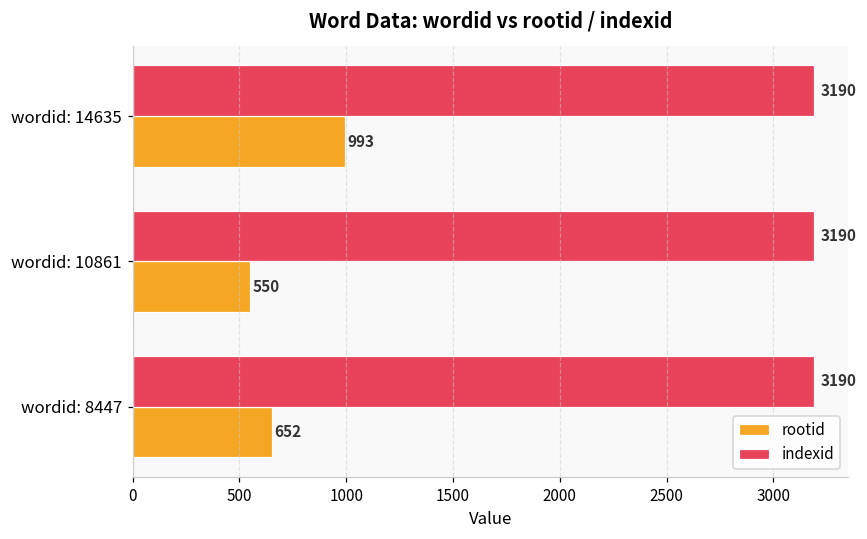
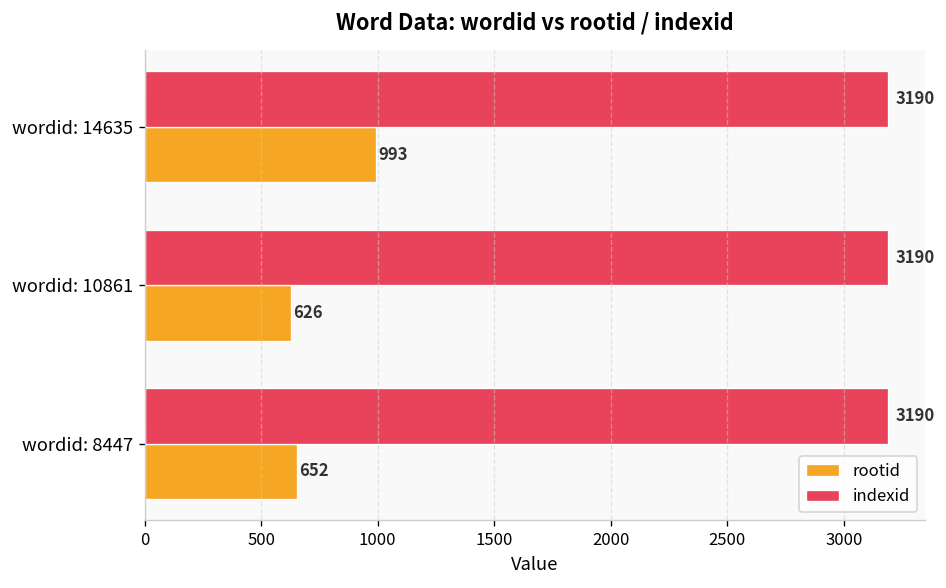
rootid, wordid: 10861: 550 -> 626
